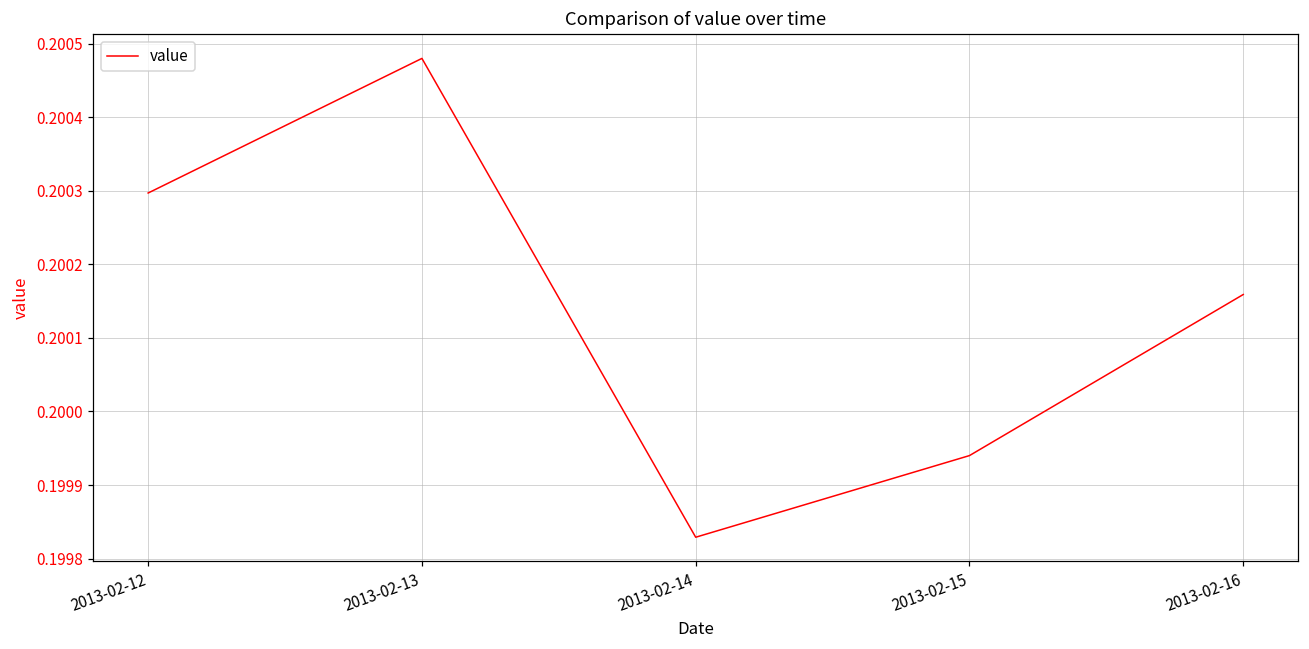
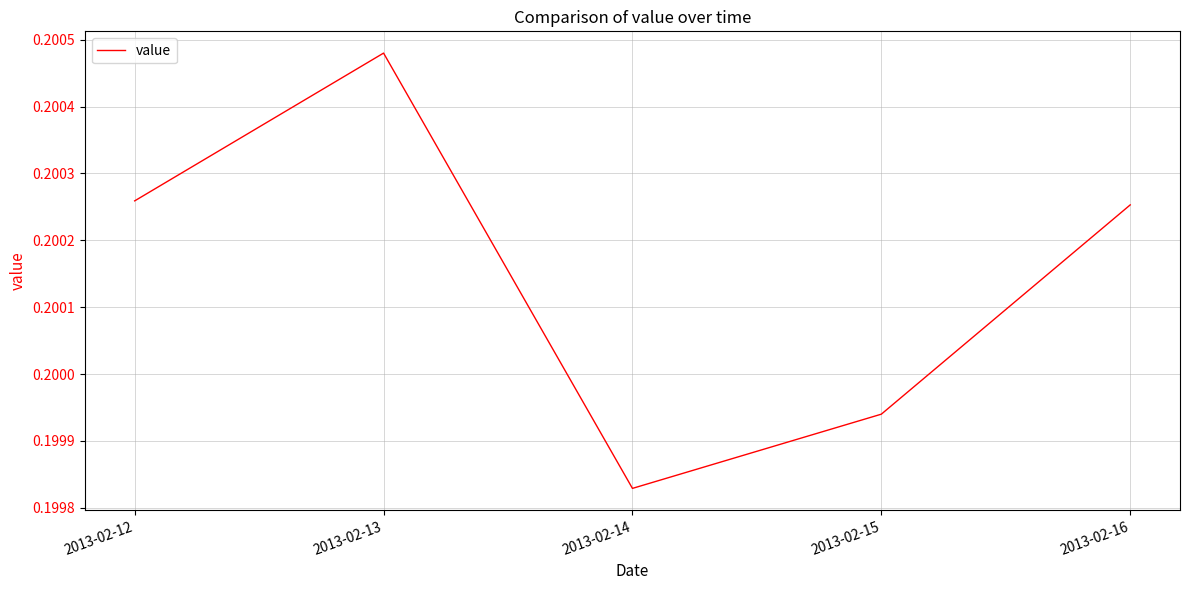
2013-02-12: 0.20030 -> 0.20026
2013-02-16: 0.20016 -> 0.20025
